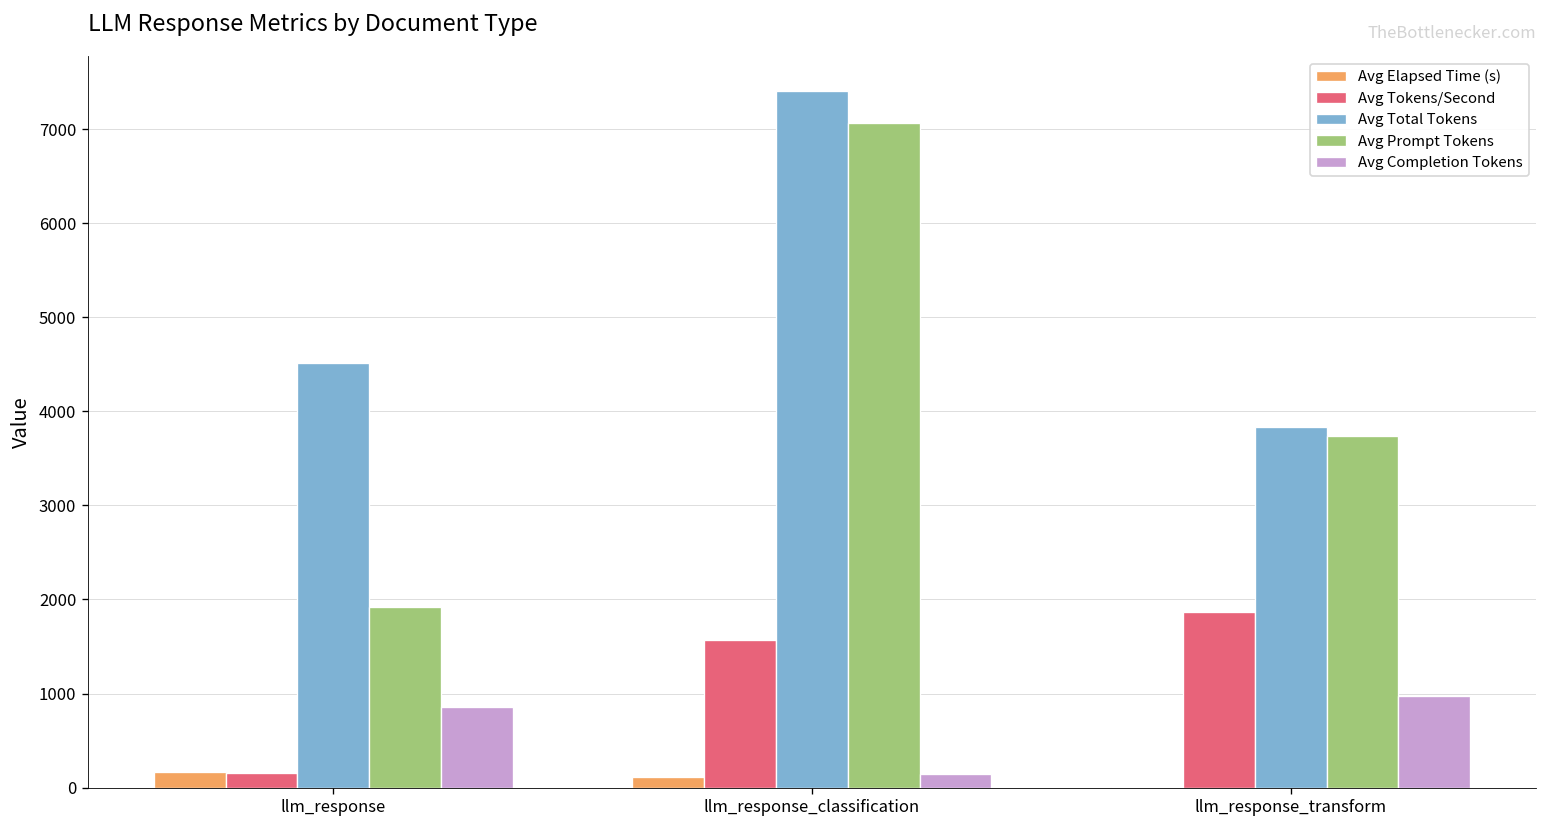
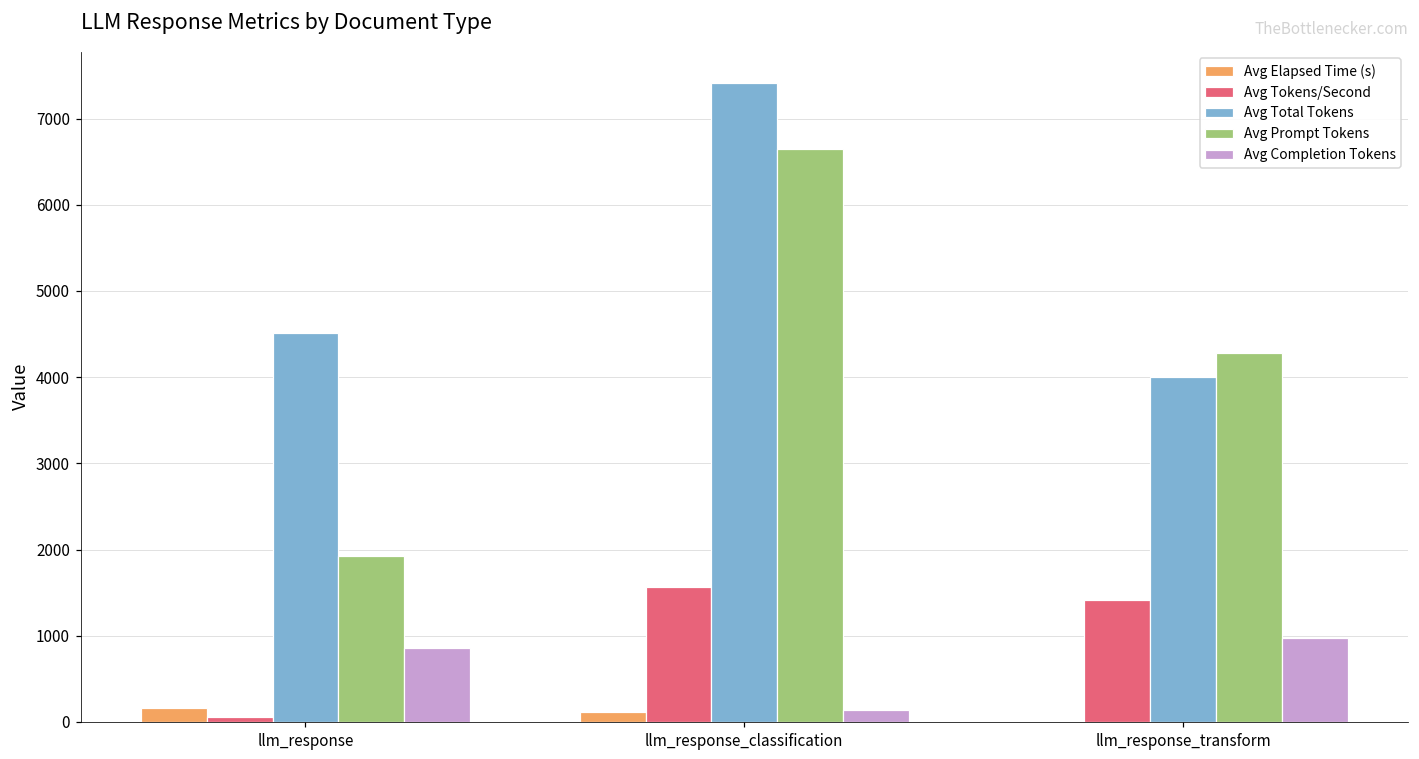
Avg Tokens/Second, llm_response: 200 -> 100
Avg Prompt Tokens, llm_response_classification: 7100 -> 6600
Avg Tokens/Second, llm_response_transform: 1900 -> 1400
Avg Total Tokens, llm_response_transform: 3800 -> 4000
Avg Prompt Tokens, llm_response_transform: 3700 -> 4300
